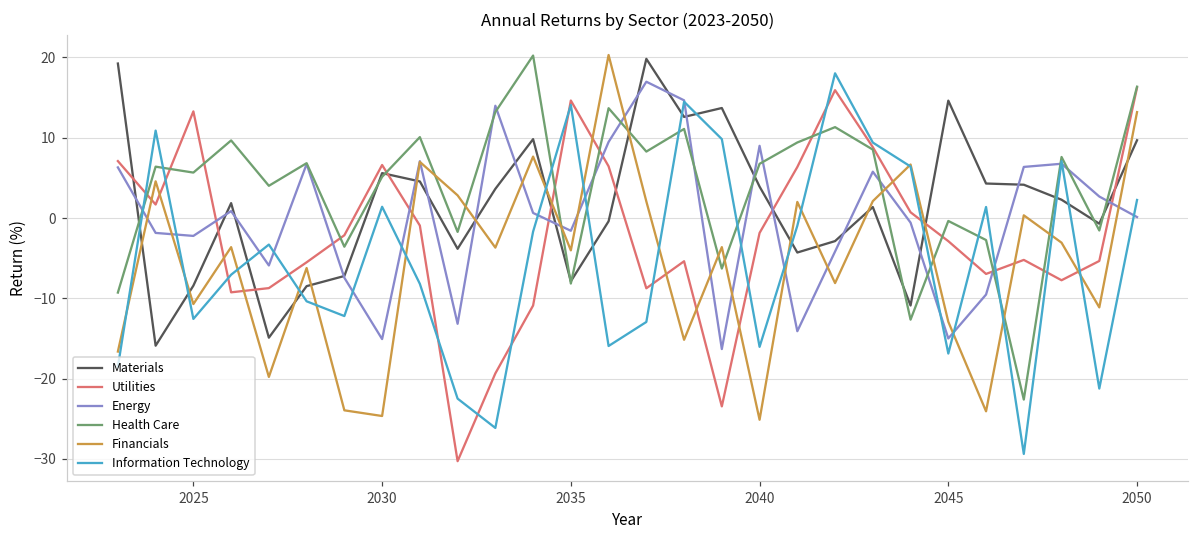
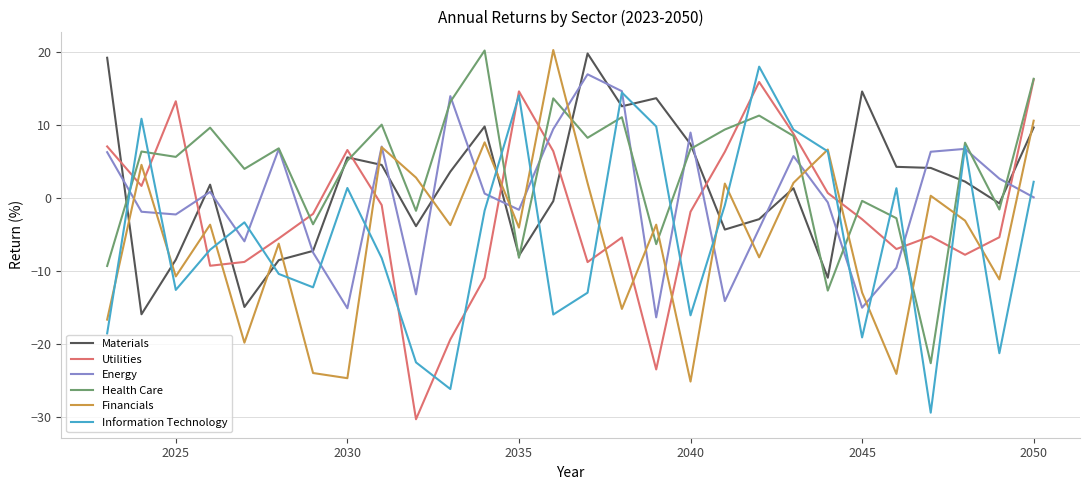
Materials, 2040: 4 -> 7
Information Technology, 2045: -17 -> -19
Financials, 2050: 13 -> 11
